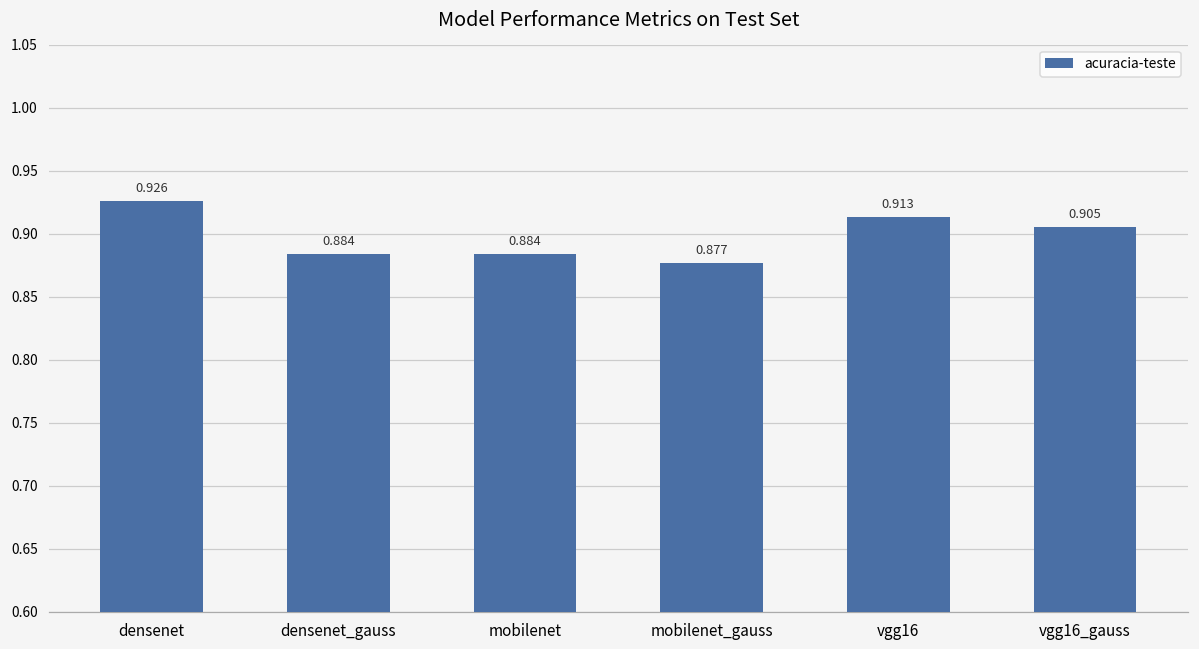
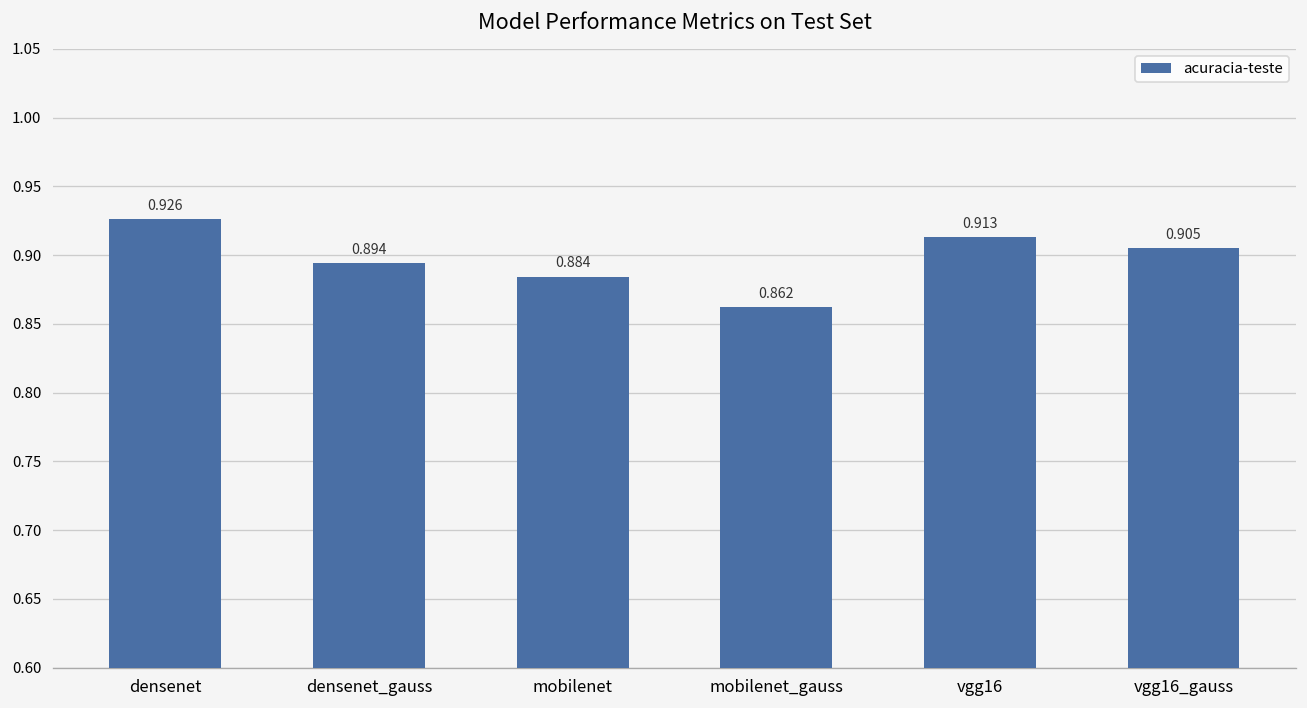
densenet_gauss: 0.884 -> 0.894
mobilenet_gauss: 0.877 -> 0.862
